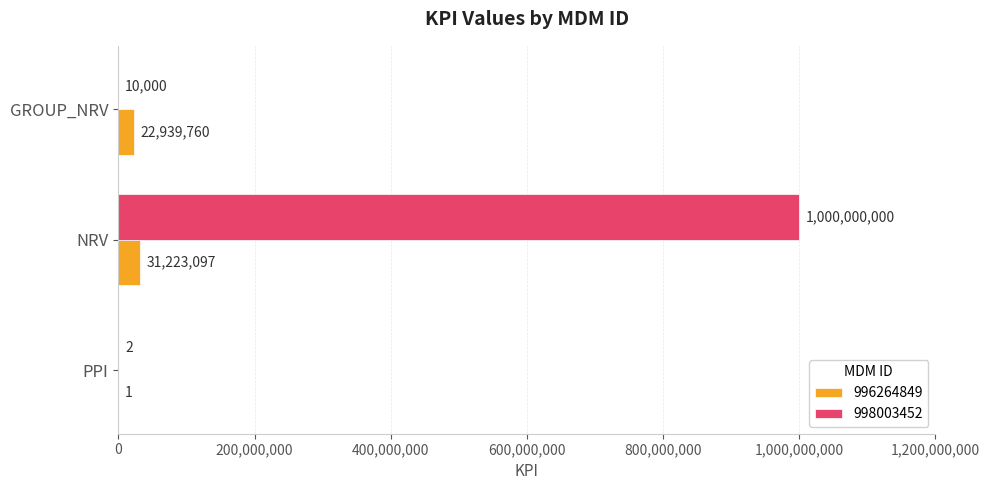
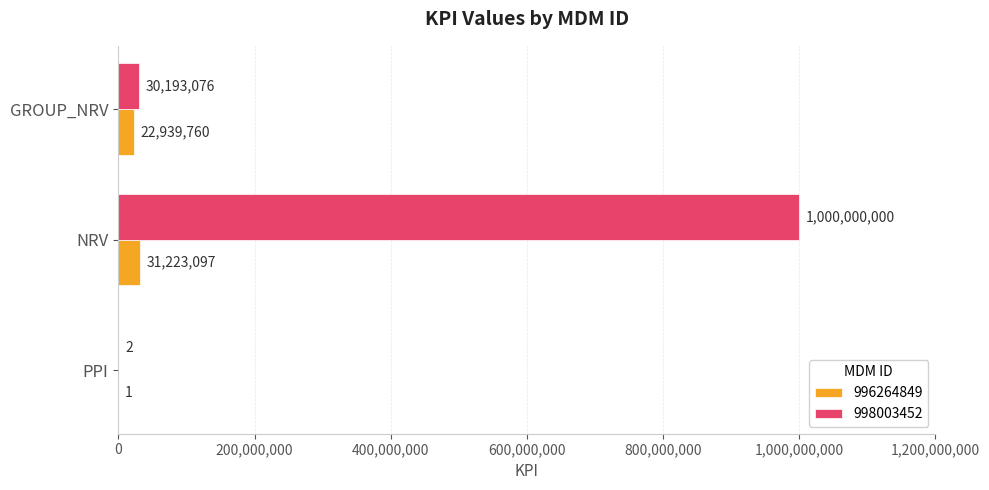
998003452, GROUP_NRV: 10,000 -> 30,193,076
